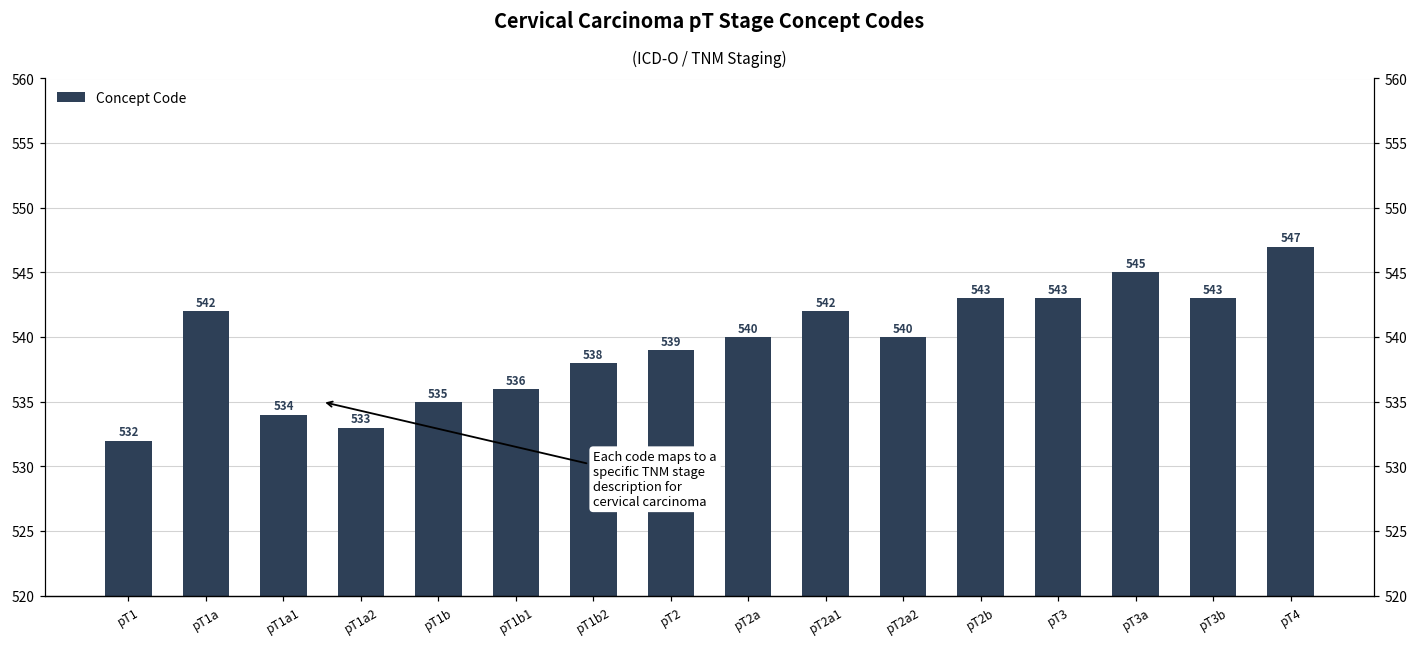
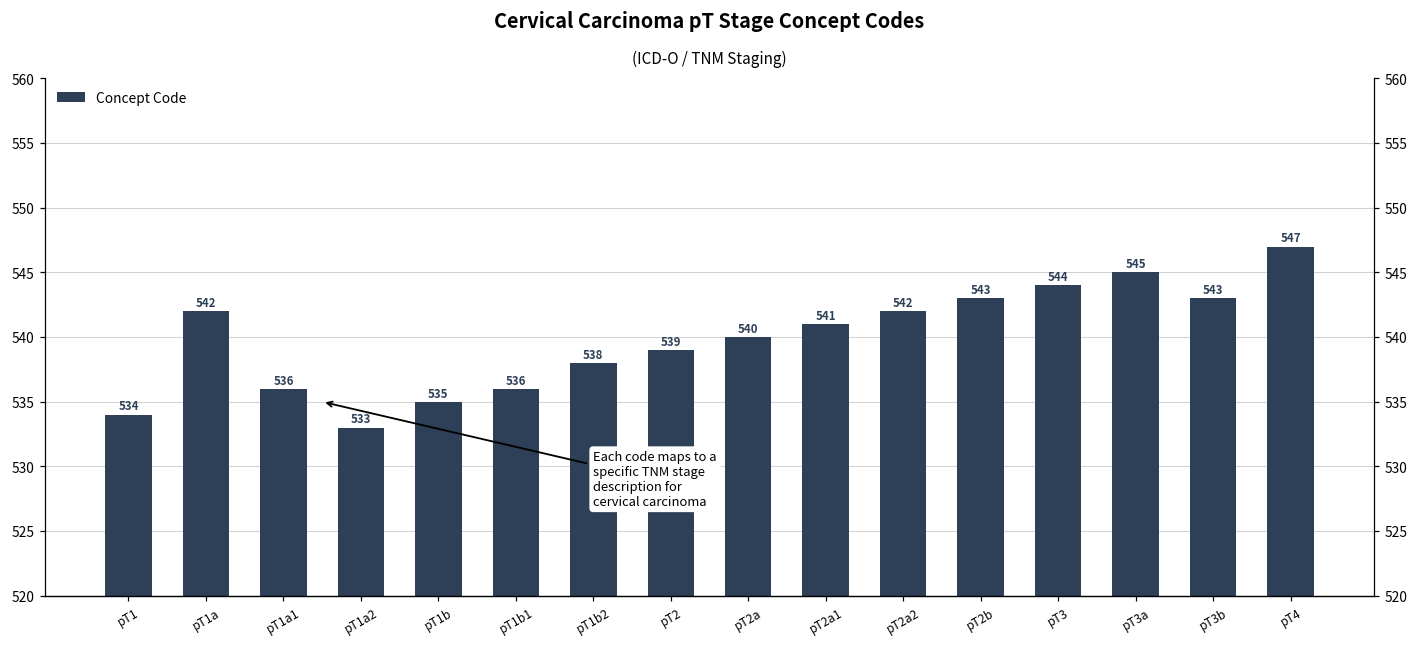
pT1: 532 -> 534
pT1a1: 534 -> 536
pT2a1: 542 -> 541
pT2a2: 540 -> 542
pT3: 543 -> 544
